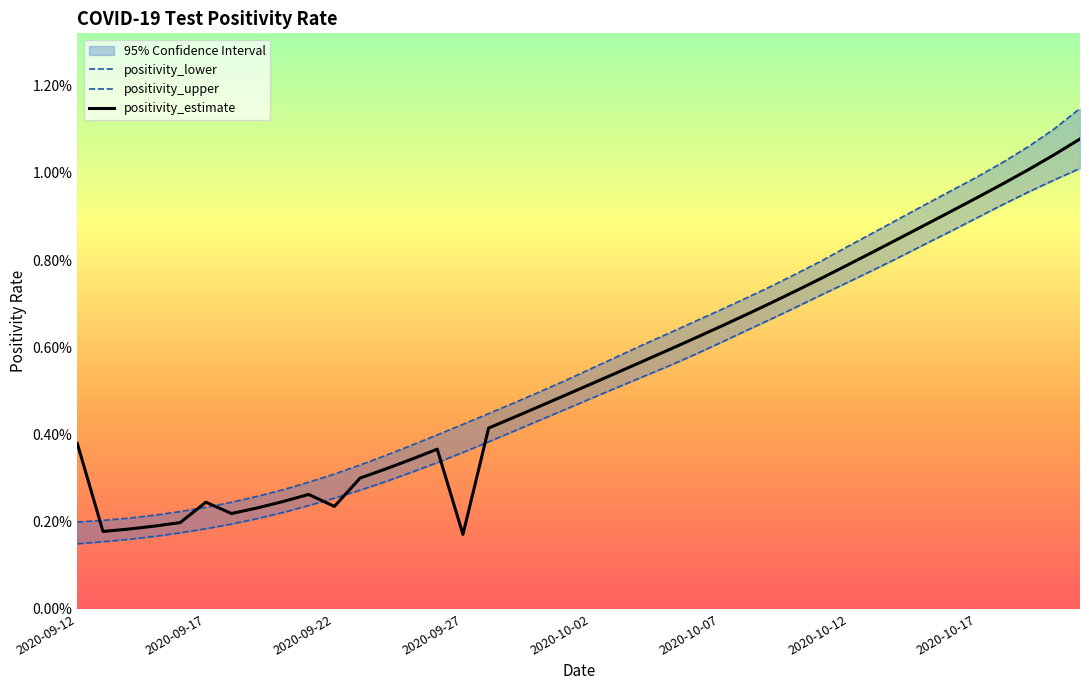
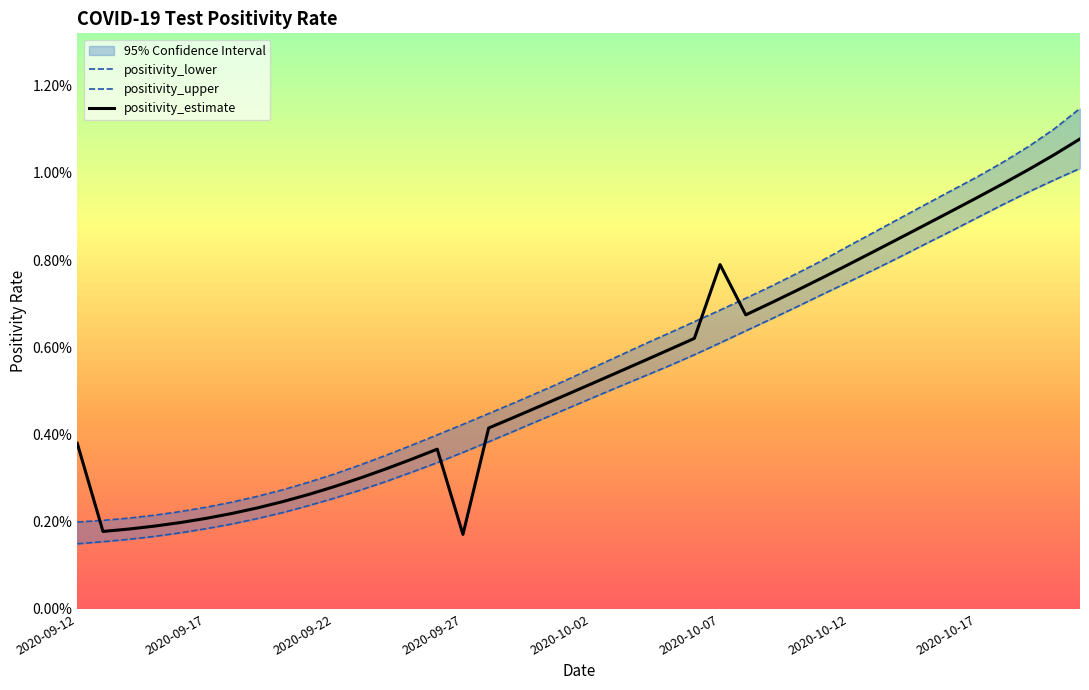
positivity_estimate, 2020-09-17: 0.24% -> 0.21%
positivity_estimate, 2020-09-22: 0.24% -> 0.28%
positivity_estimate, 2020-10-07: 0.65% -> 0.79%
